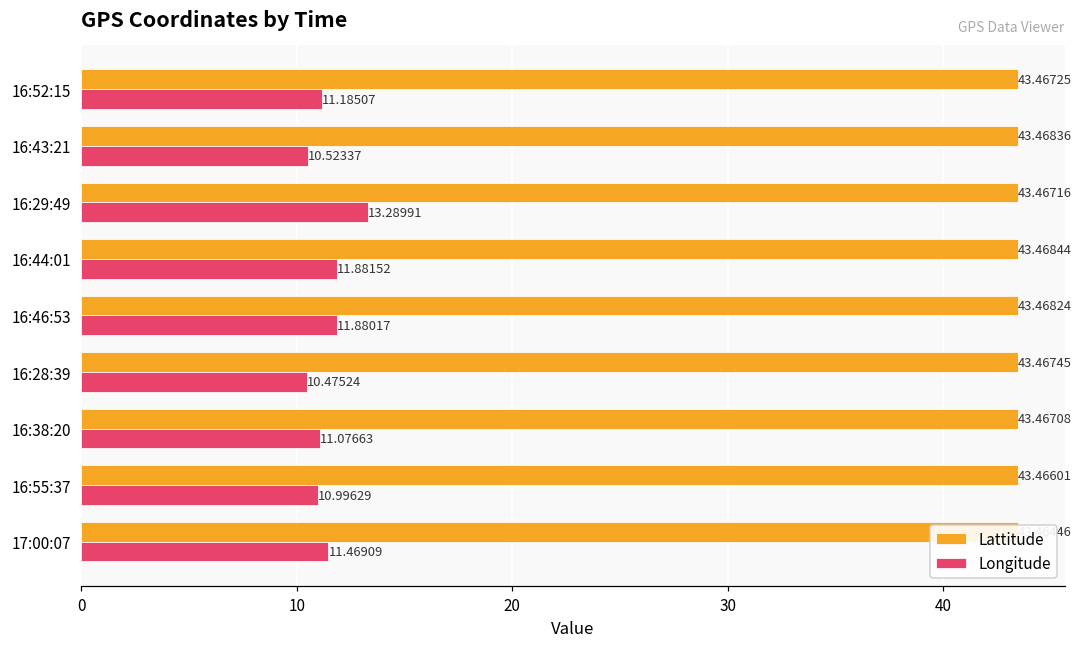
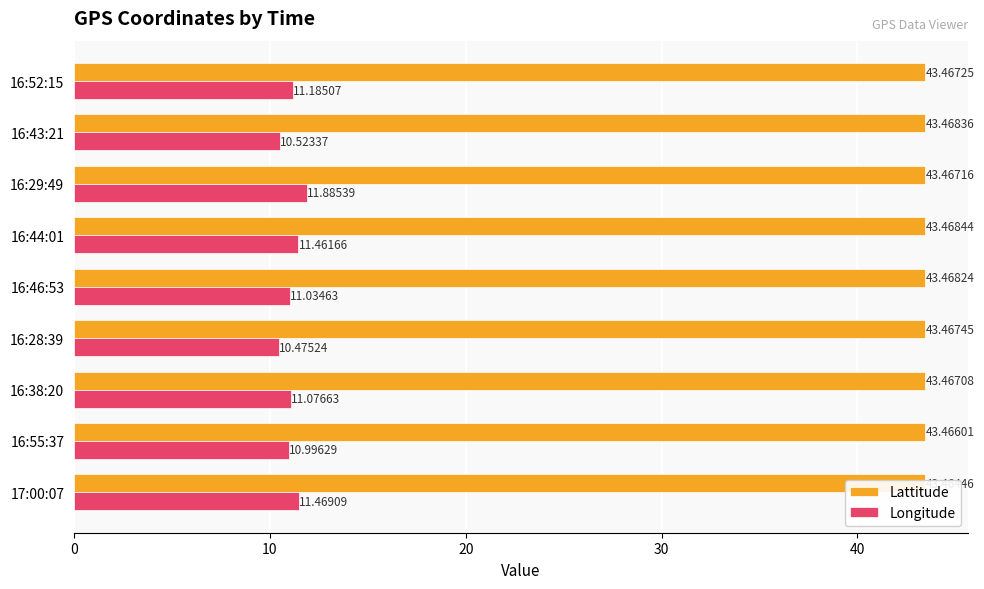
Longitude, 16:29:49: 13.28991 -> 11.88539
Longitude, 16:44:01: 11.88152 -> 11.46166
Longitude, 16:46:53: 11.88017 -> 11.03463
